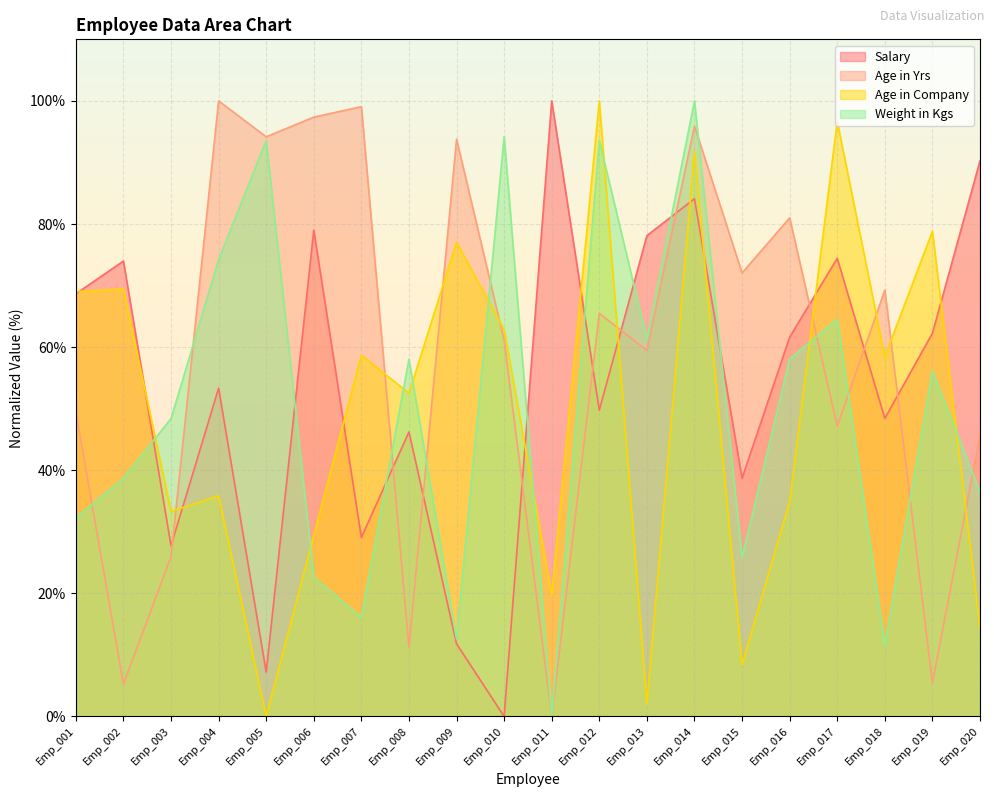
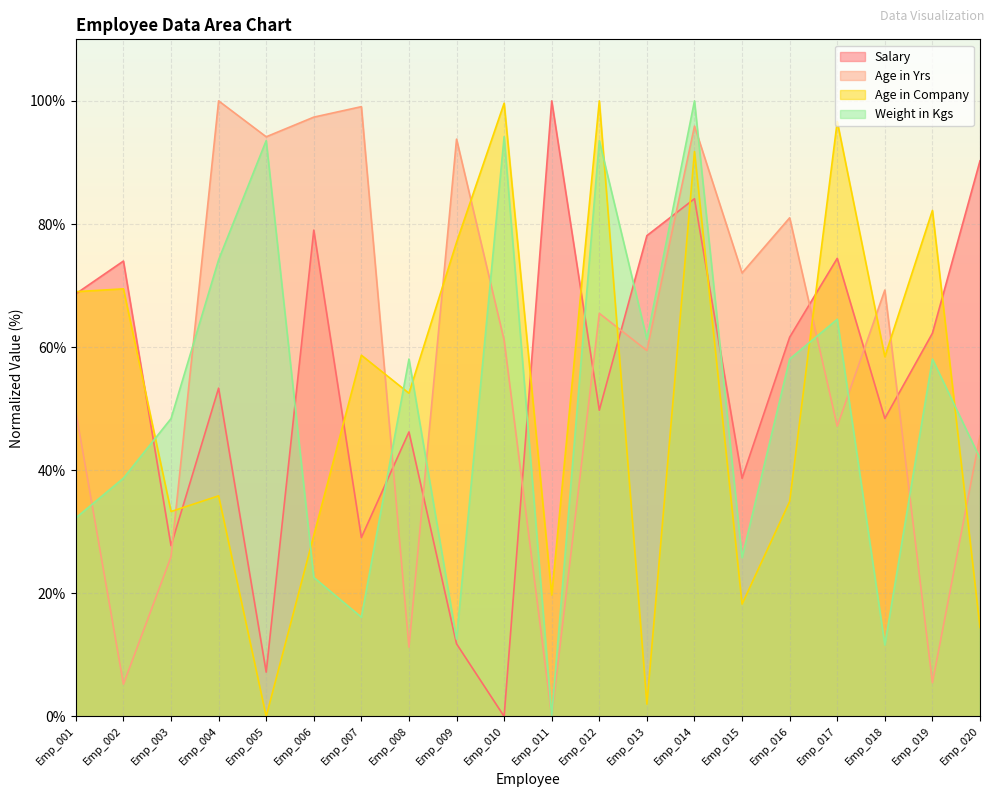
Age in Company, Emp_010: 63% -> 100%
Age in Company, Emp_015: 8% -> 18%
Age in Company, Emp_019: 79% -> 82%
Weight in Kgs, Emp_019: 56% -> 58%
Weight in Kgs, Emp_020: 36% -> 42%
